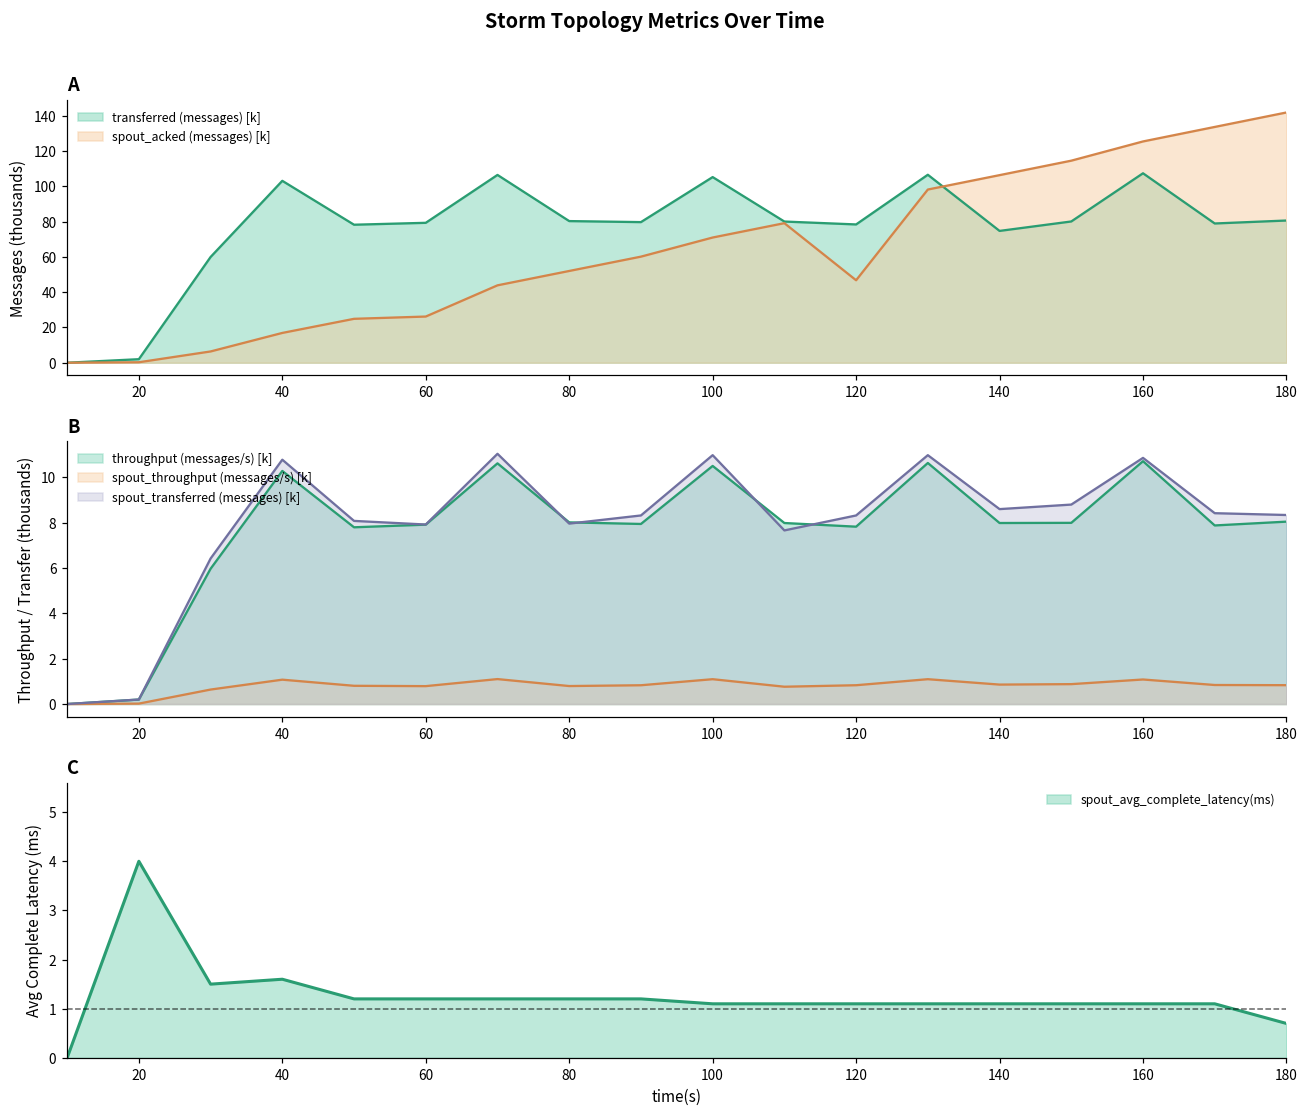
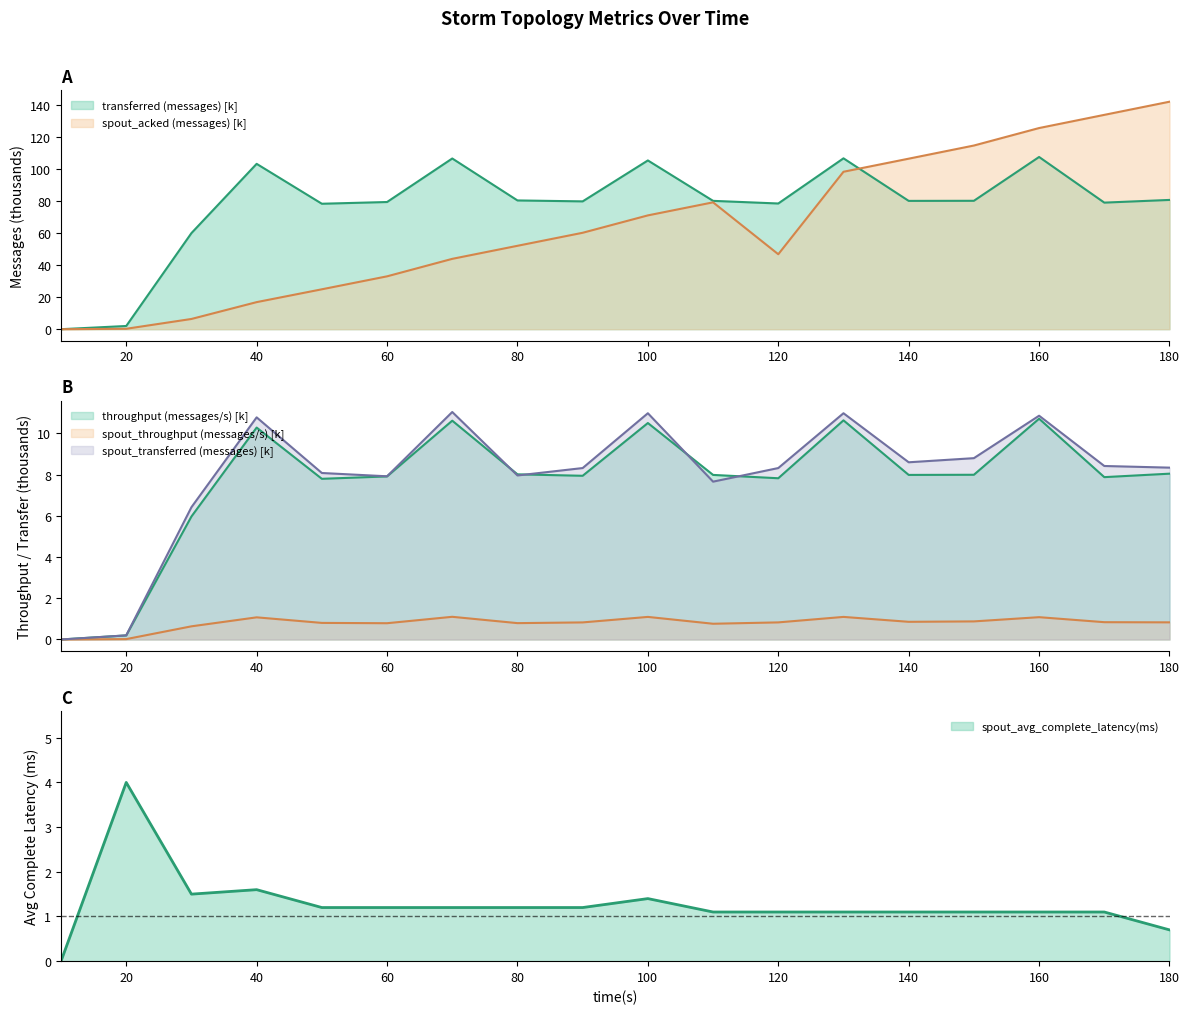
A, spout_acked (messages) [k], 60: 26 -> 33
A, transferred (messages) [k], 140: 75 -> 80
C, 100: 1.1 -> 1.4
